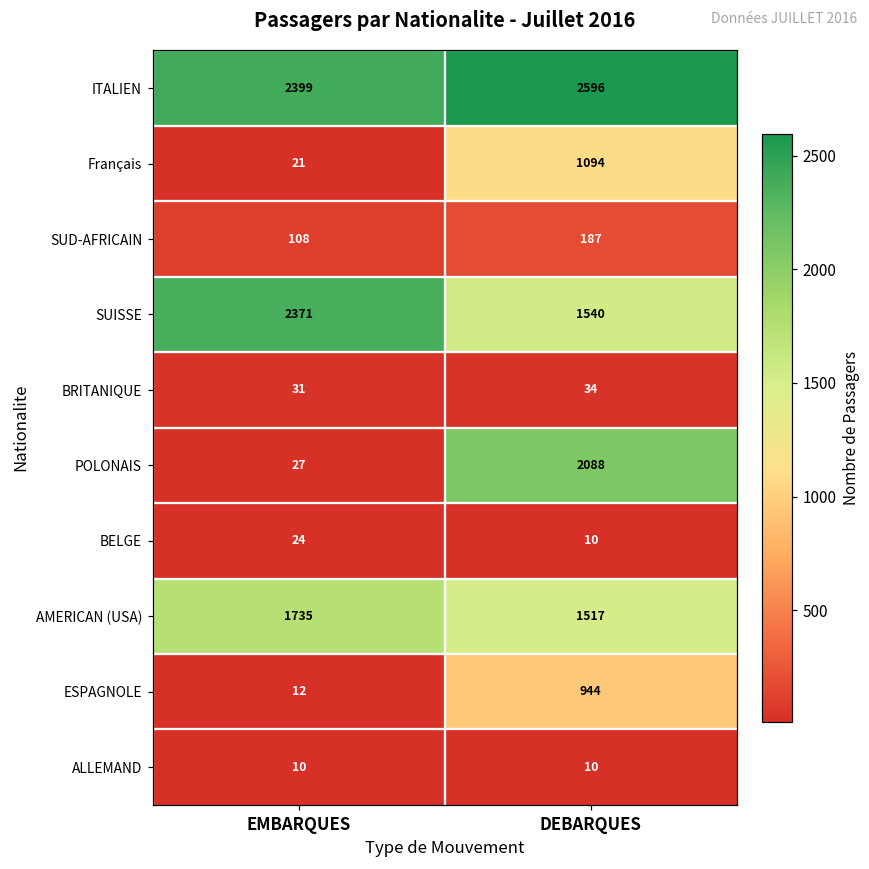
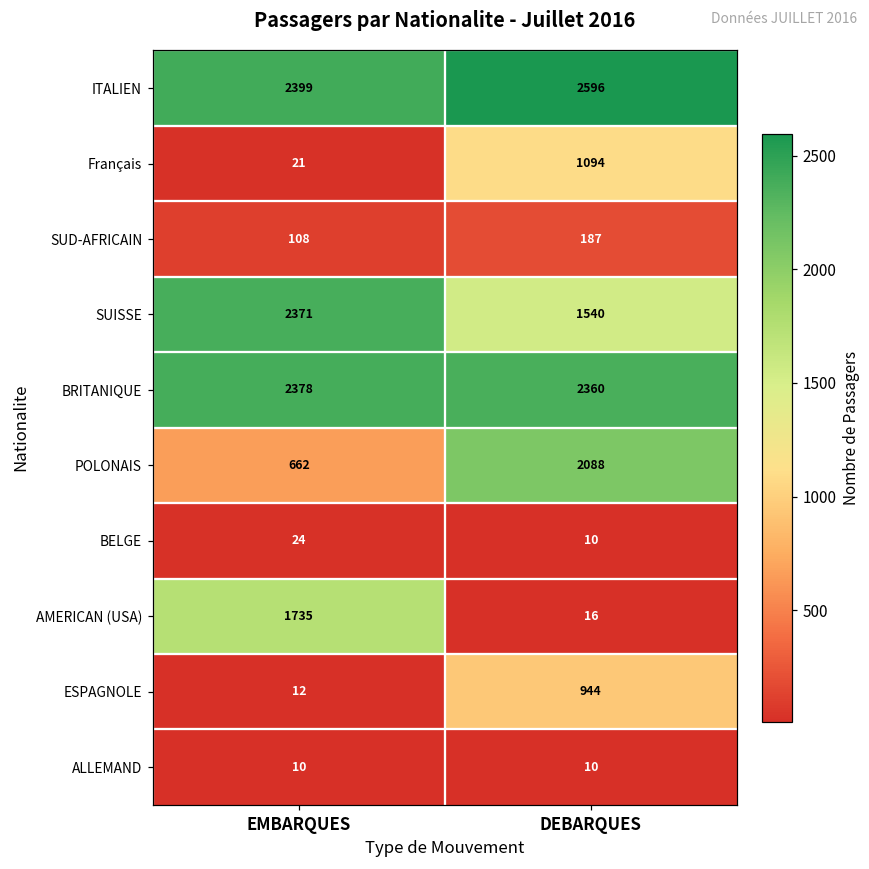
BRITANIQUE, EMBARQUES: 31 -> 2378
BRITANIQUE, DEBARQUES: 34 -> 2360
POLONAIS, EMBARQUES: 27 -> 662
AMERICAN (USA), DEBARQUES: 1517 -> 16
